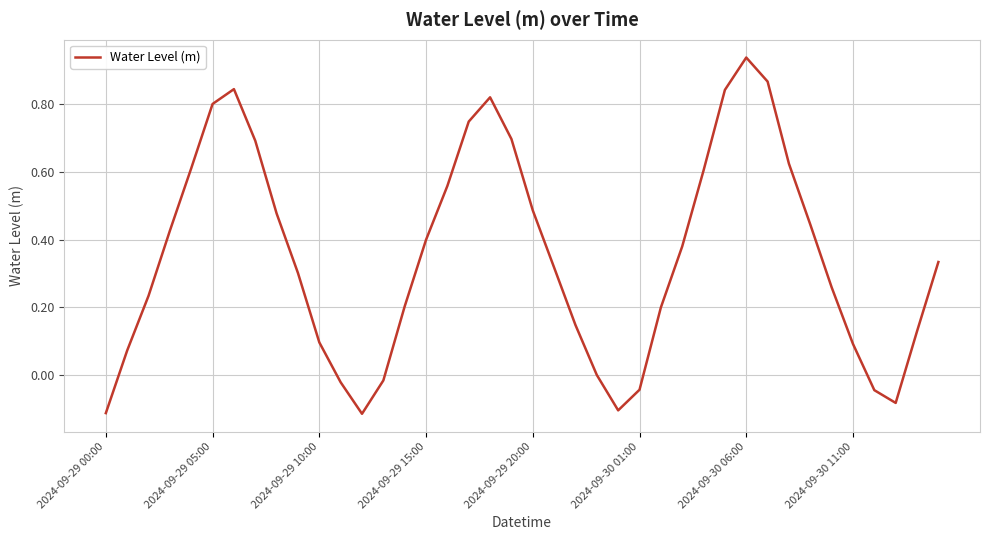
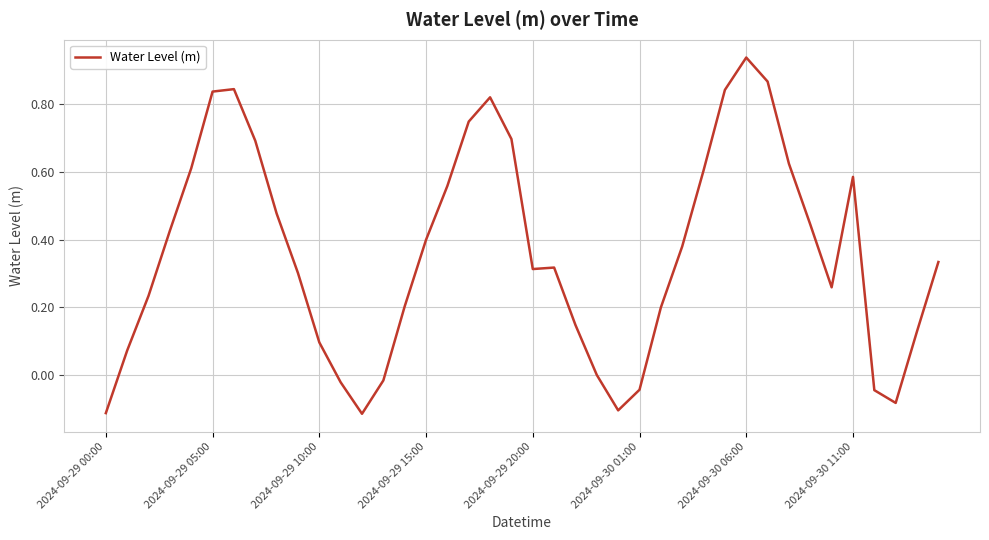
2024-09-29 05:00: 0.80 -> 0.84
2024-09-29 20:00: 0.49 -> 0.31
2024-09-30 11:00: 0.09 -> 0.58
